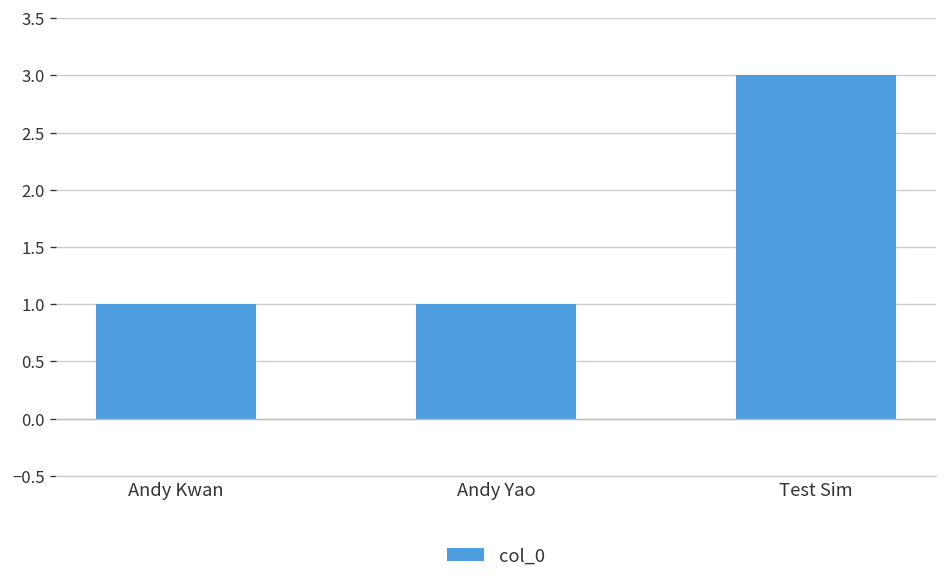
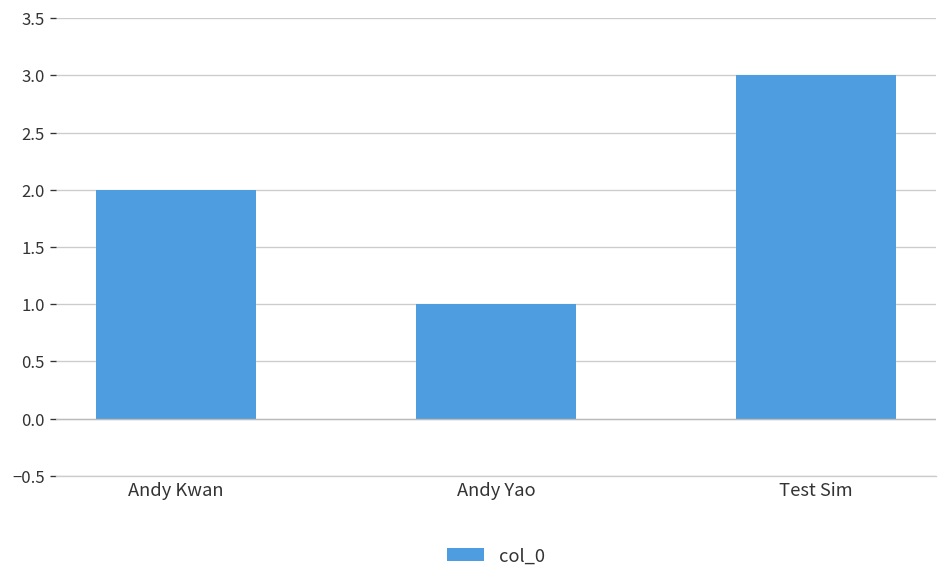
Andy Kwan: 1 -> 2
